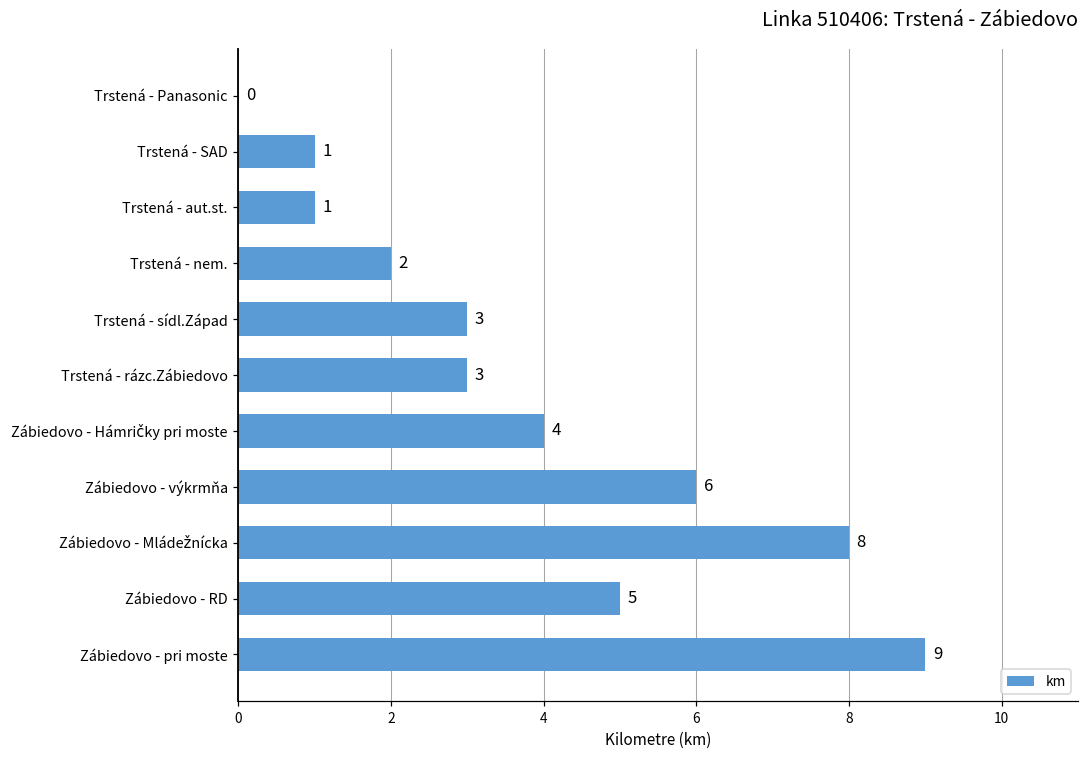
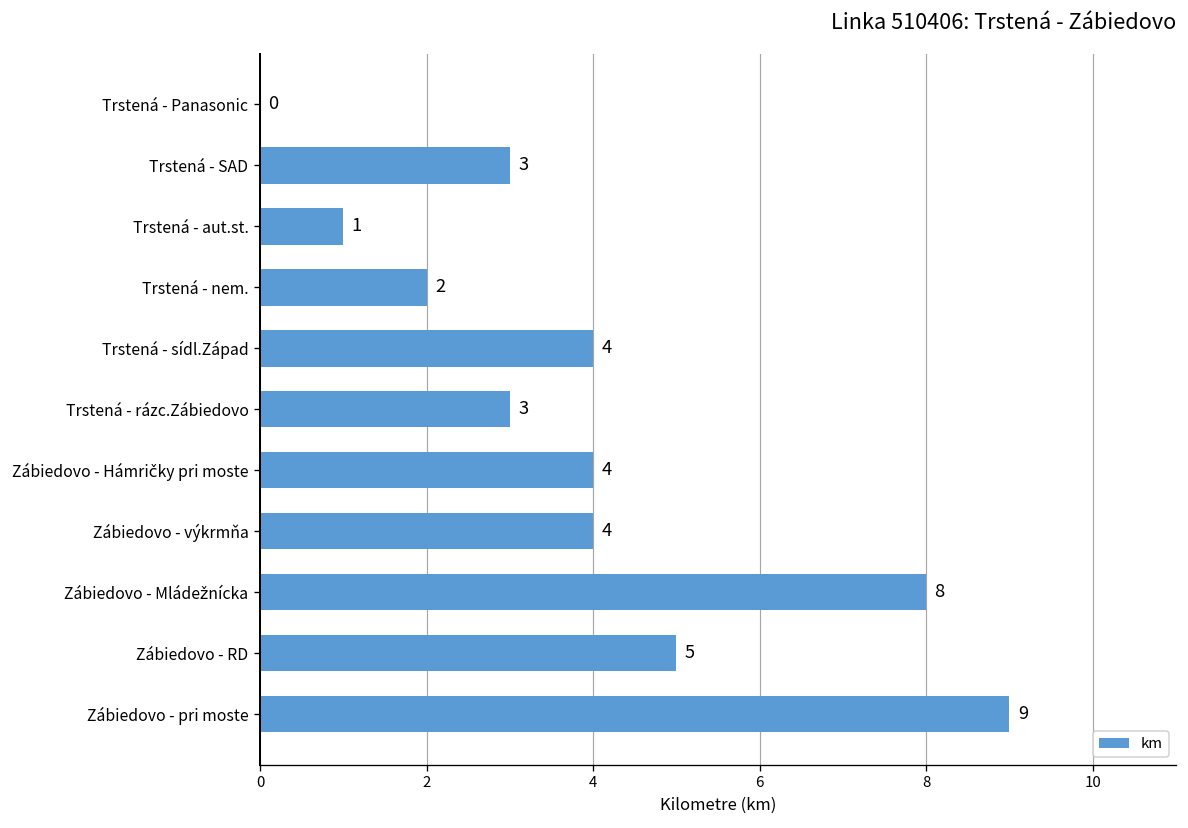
Trstená - SAD: 1 -> 3
Trstená - sídl.Západ: 3 -> 4
Zábiedovo - výkrmňa: 6 -> 4
